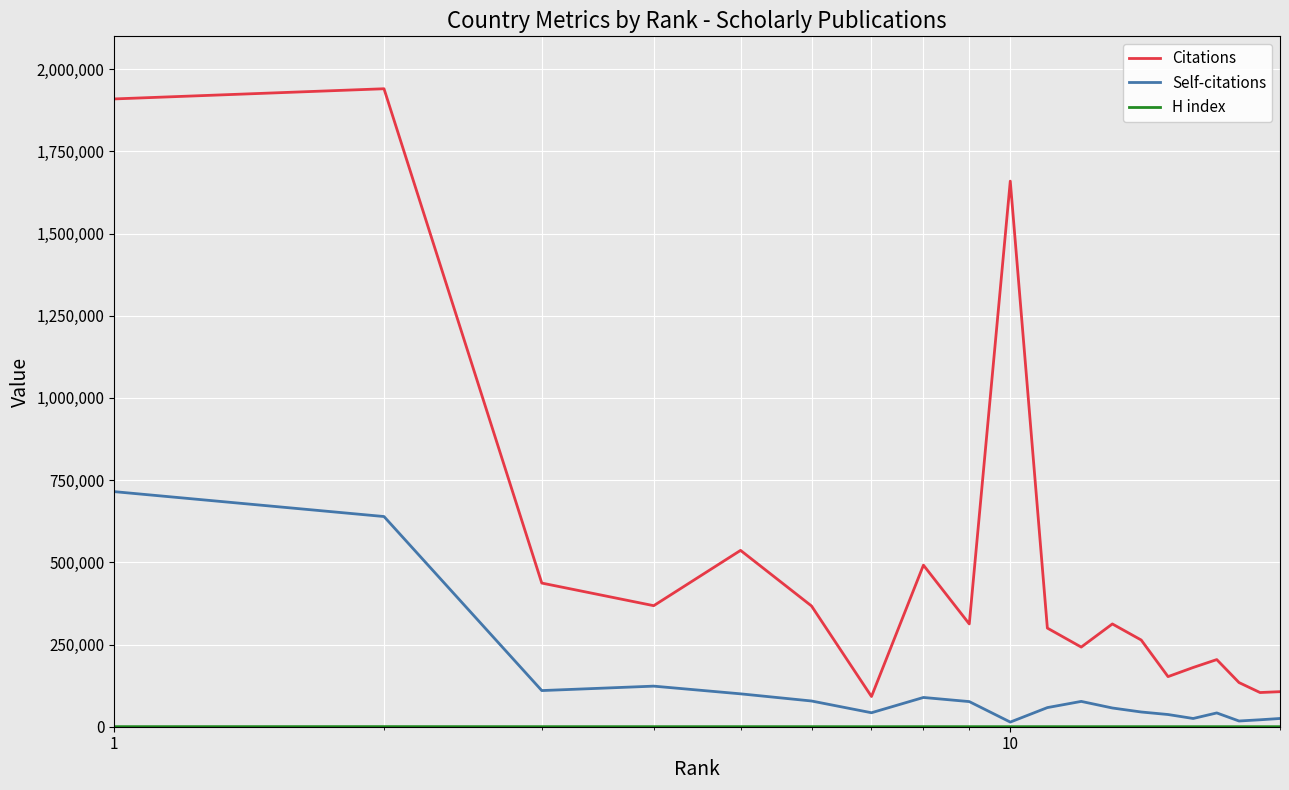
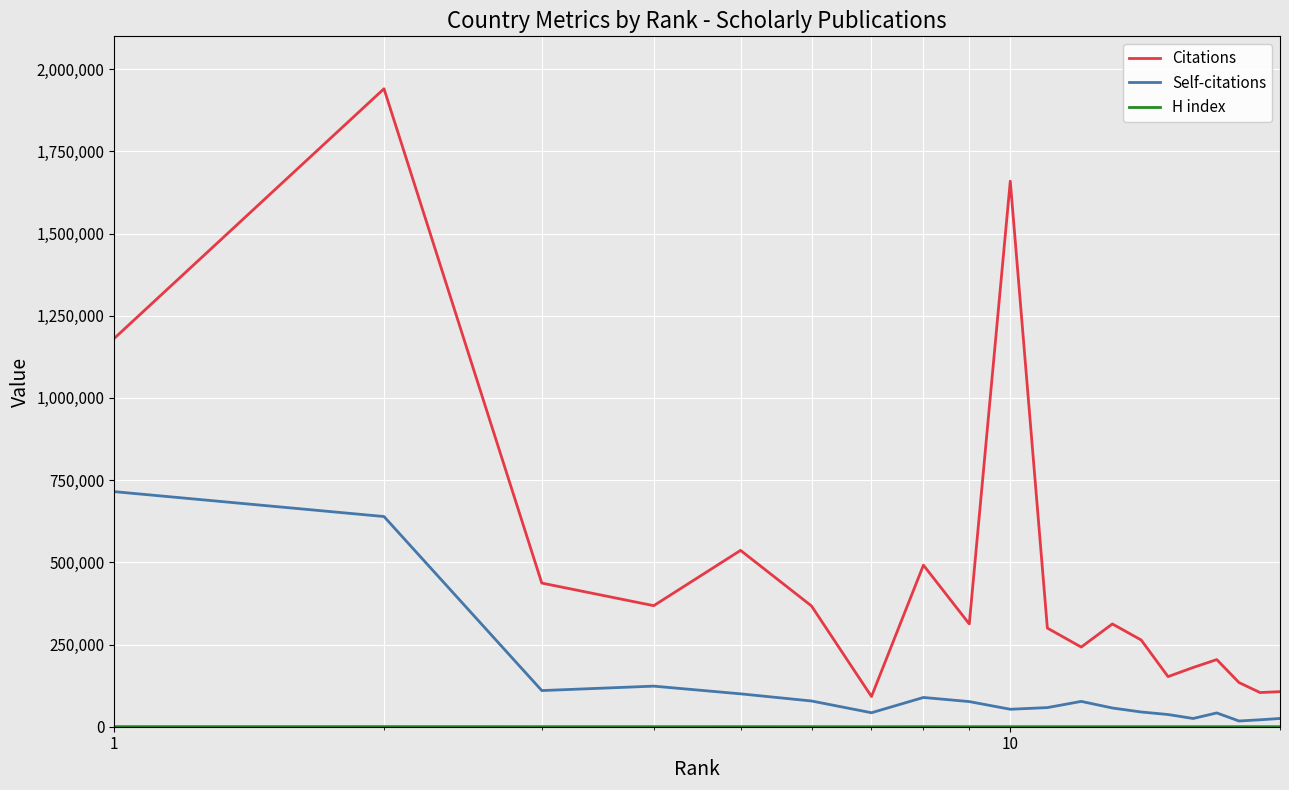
Citations, 1: 1,910,000 -> 1,180,000
Self-citations, 10: 10,000 -> 50,000
